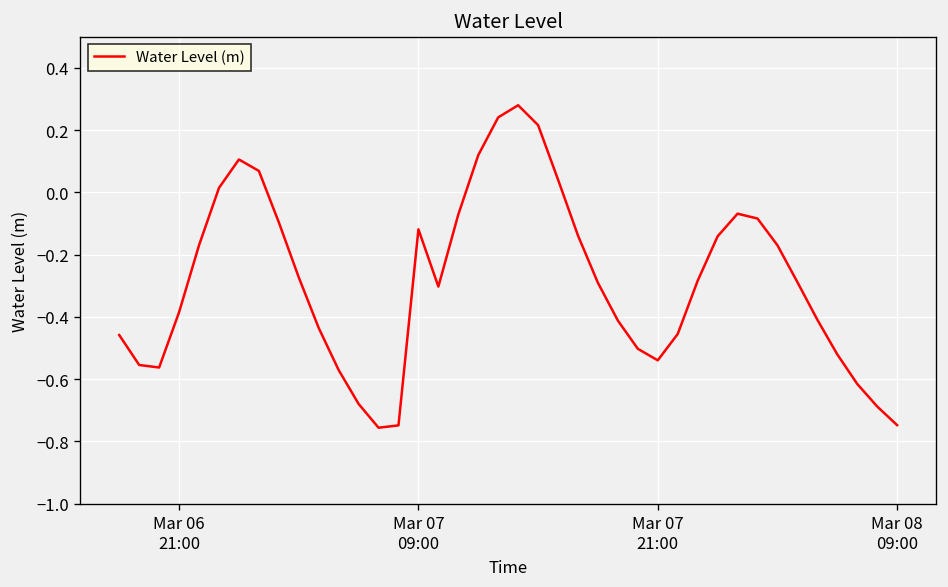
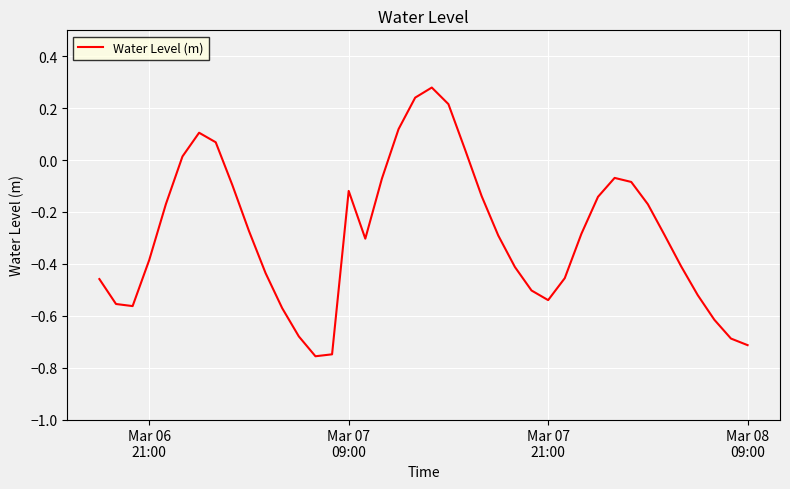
Mar 08 09:00: -0.75 -> -0.71
